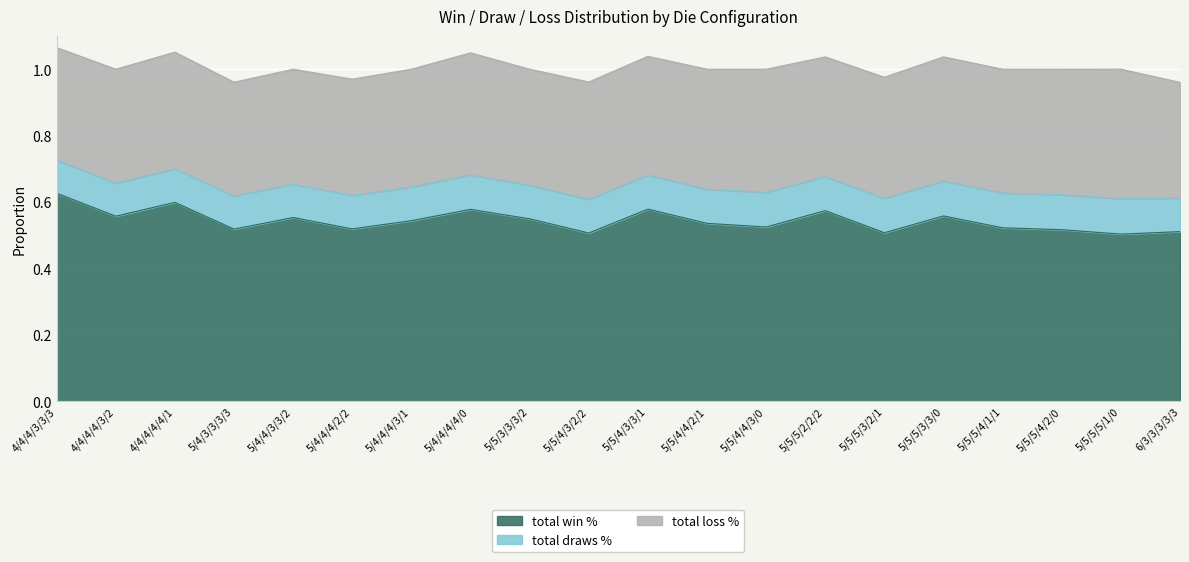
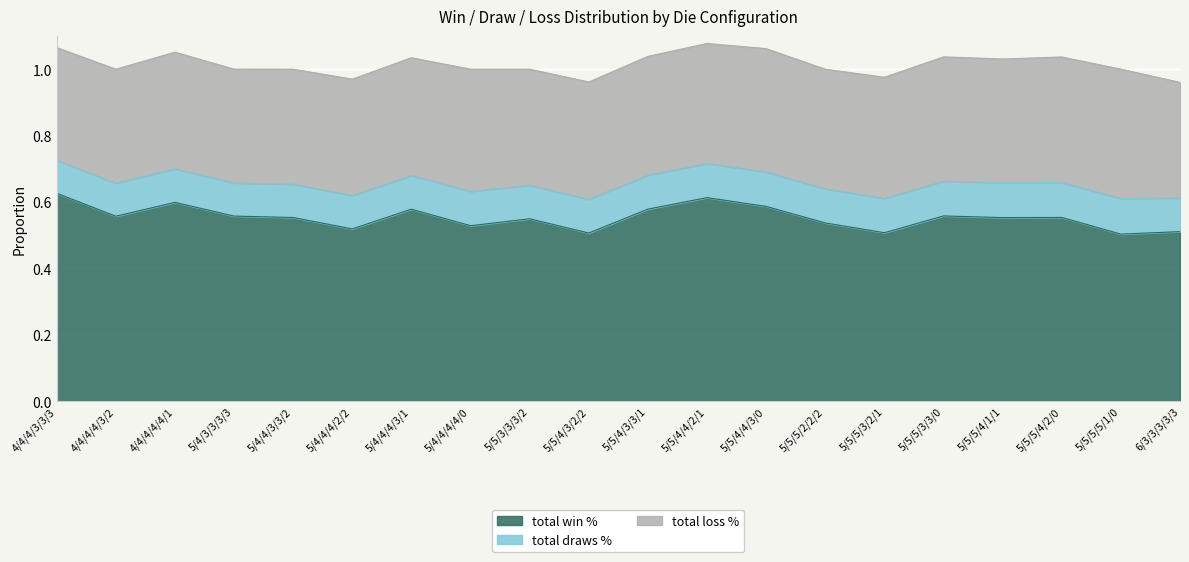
total win %, 5/4/3/3/3/3: 0.52 -> 0.56
total win %, 5/4/4/4/3/1: 0.54 -> 0.58
total win %, 5/4/4/4/4/0: 0.58 -> 0.53
total win %, 5/5/4/4/2/1: 0.54 -> 0.61
total win %, 5/5/4/4/3/0: 0.52 -> 0.59
total win %, 5/5/5/2/2/2: 0.57 -> 0.54
total win %, 5/5/5/4/1/1: 0.52 -> 0.55
total win %, 5/5/5/4/2/0: 0.52 -> 0.55
